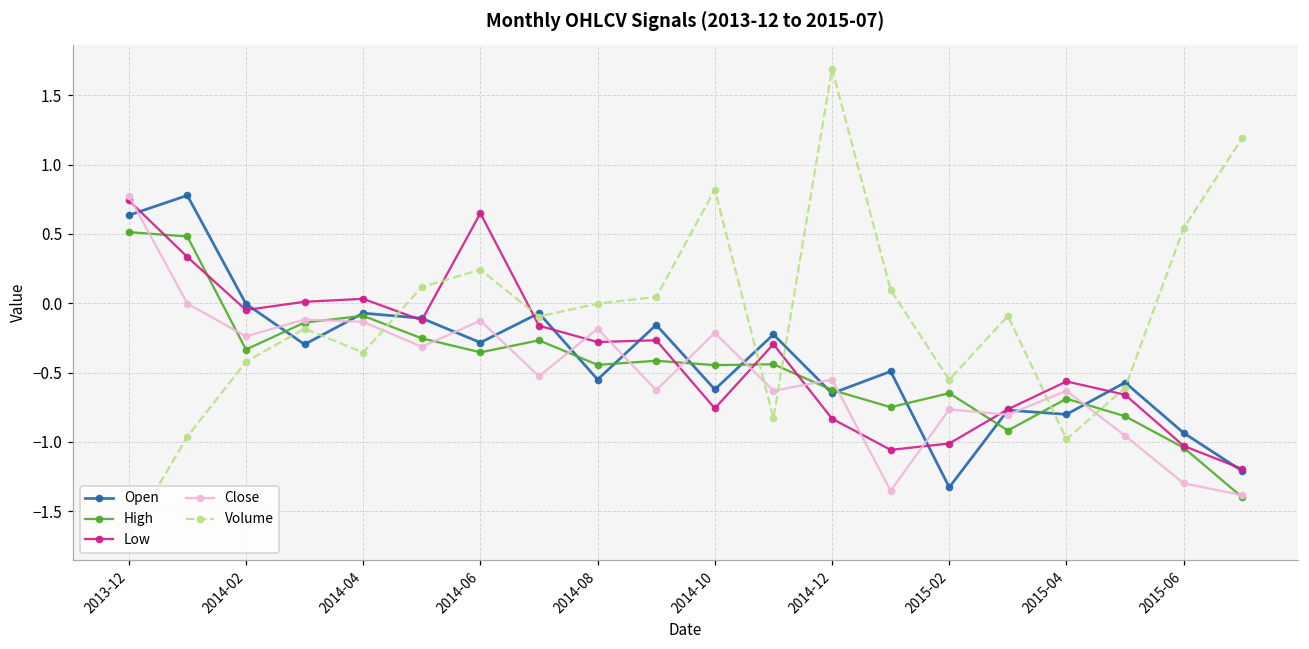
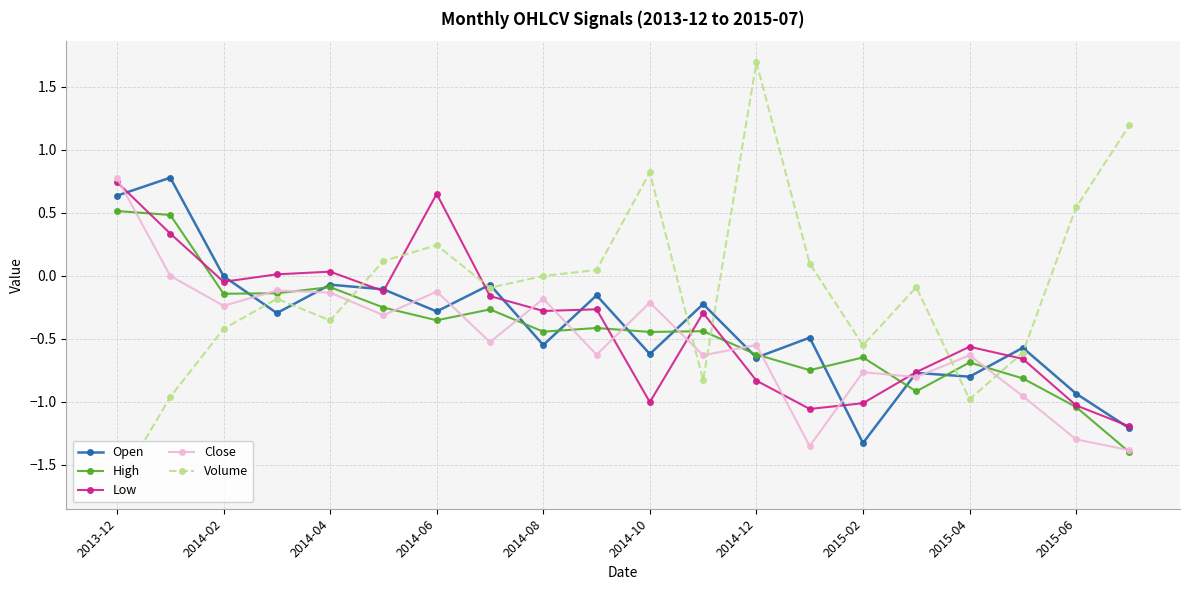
High, 2014-02: -0.33 -> -0.14
Low, 2014-10: -0.76 -> -1.00
